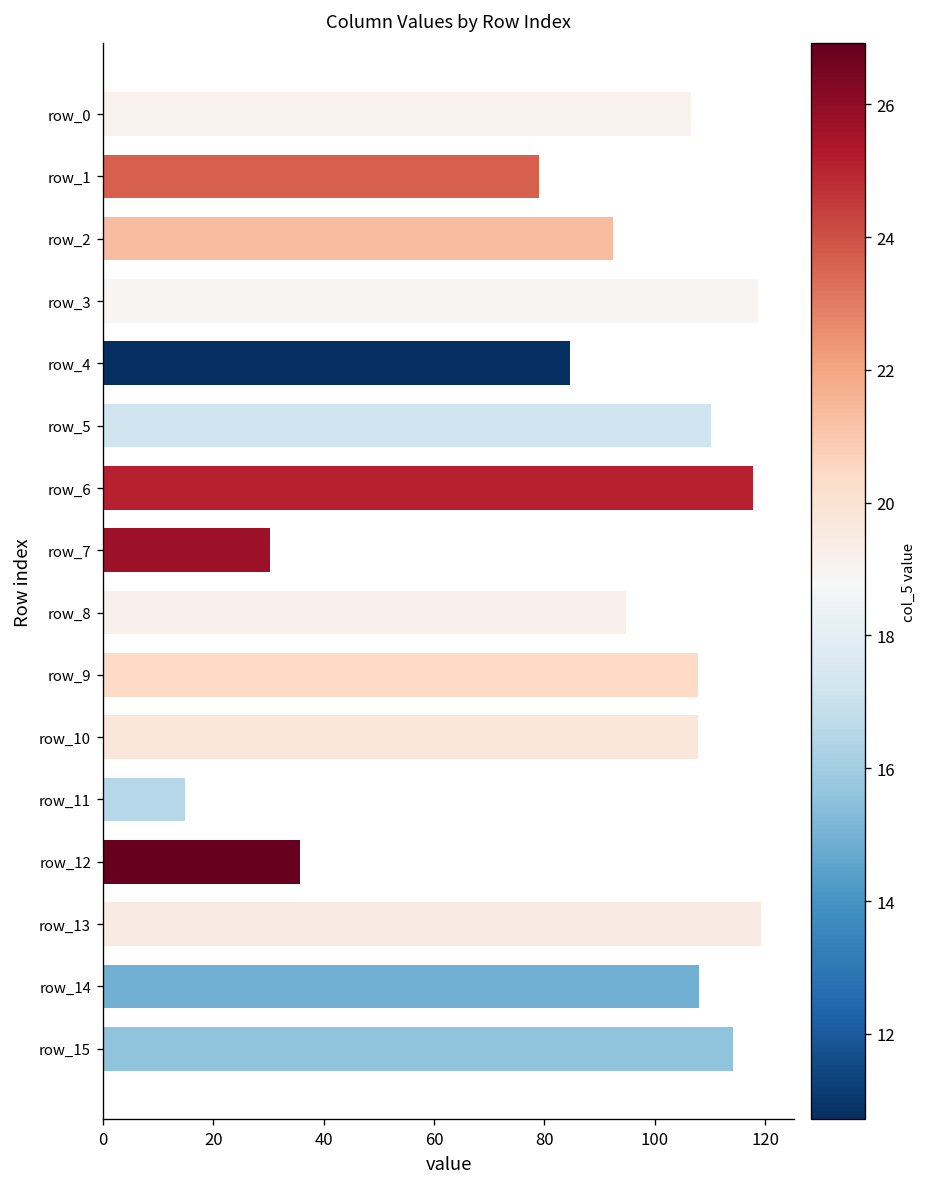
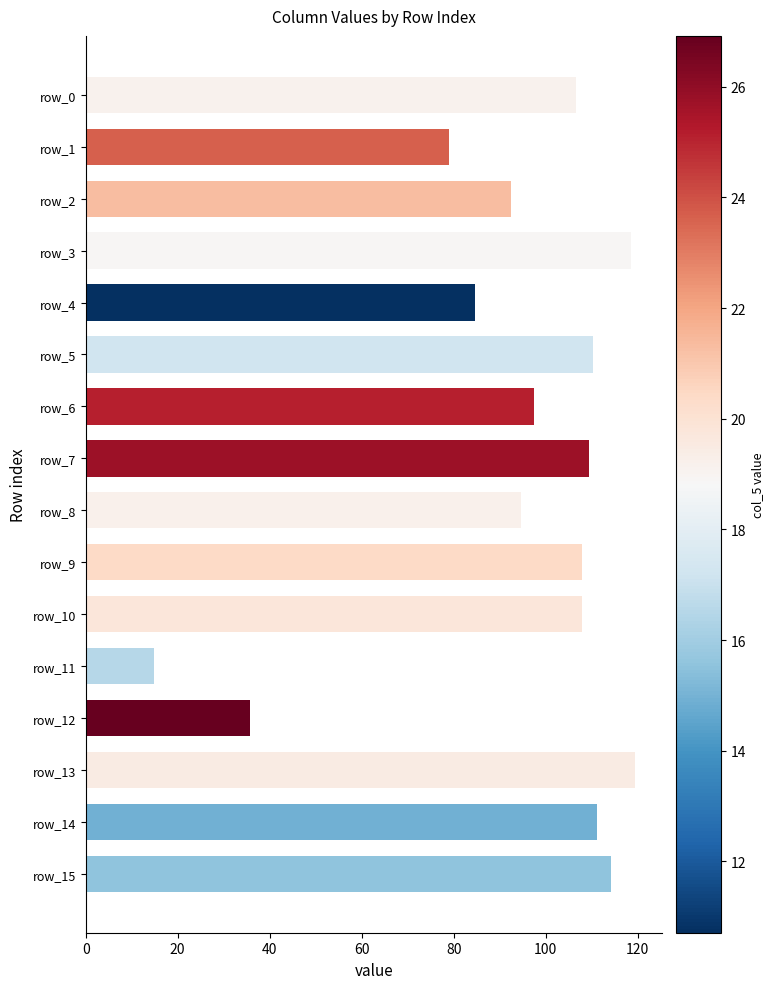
row_6: 118 -> 98
row_7: 30 -> 110
row_14: 108 -> 111
